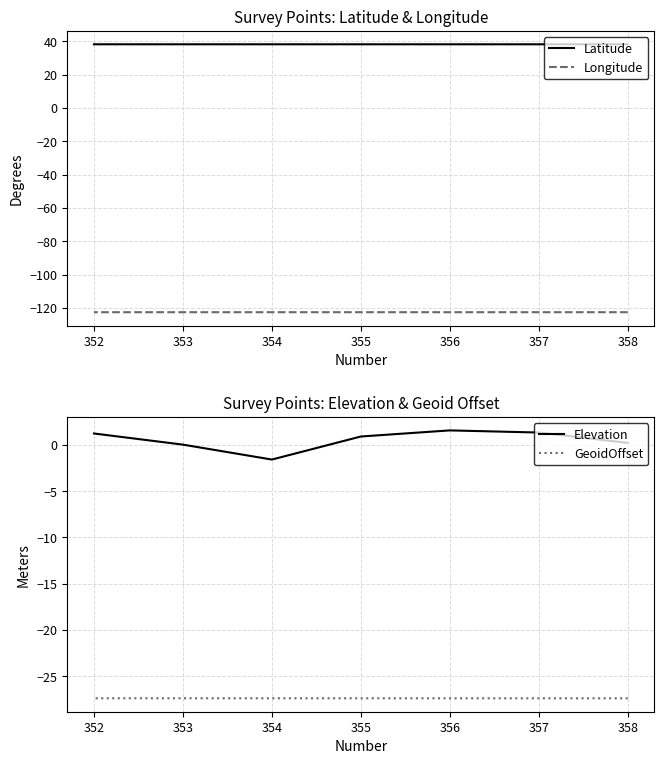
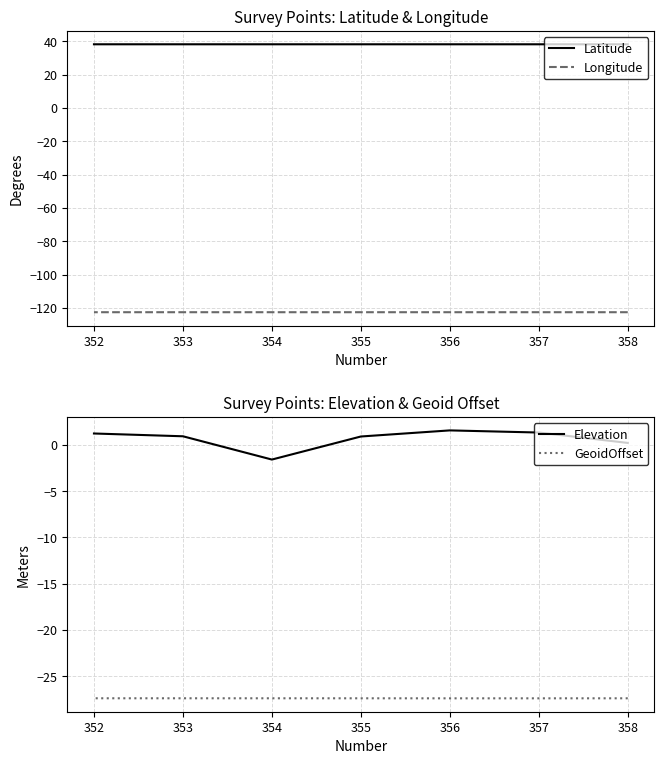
Survey Points: Elevation & Geoid Offset, Elevation, 353: 0 -> 1
